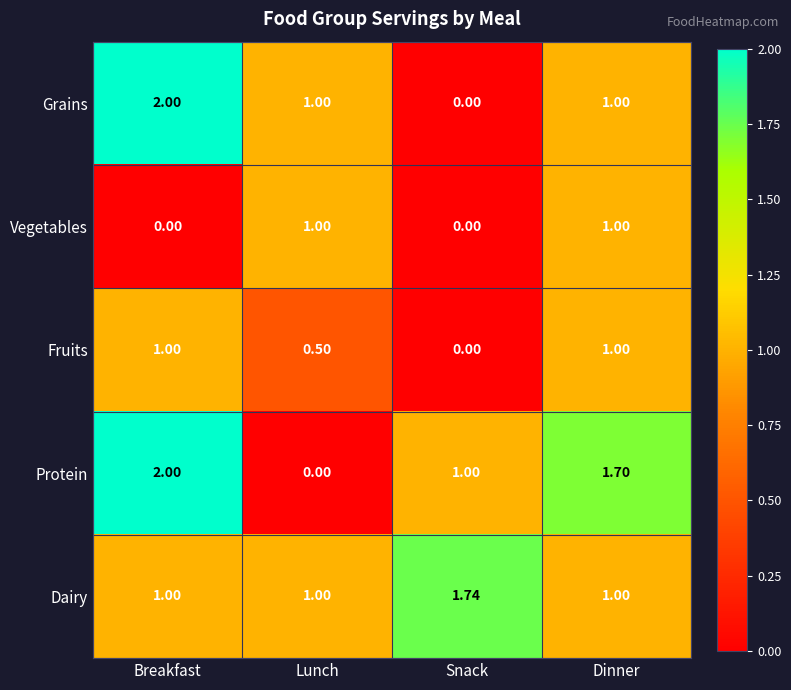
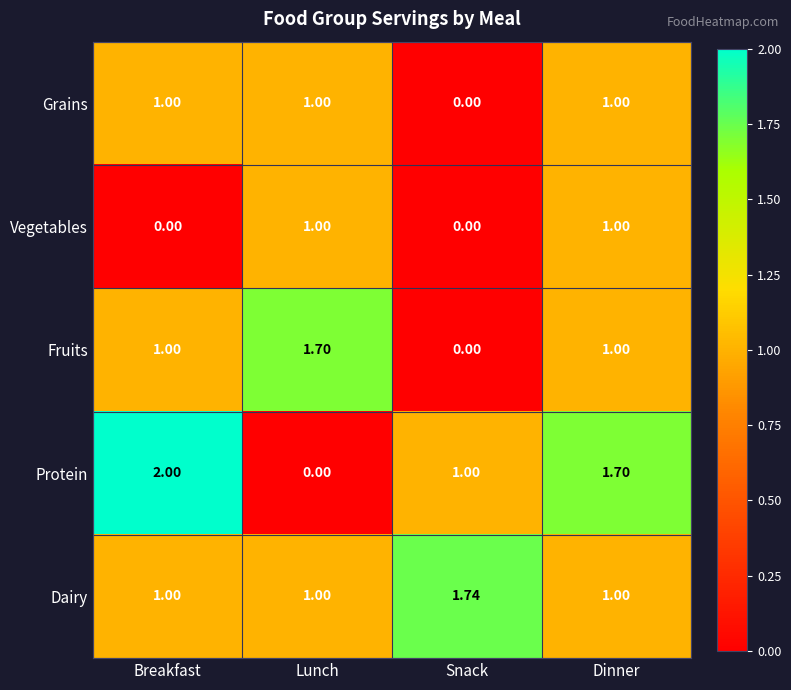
Grains, Breakfast: 2.00 -> 1.00
Fruits, Lunch: 0.50 -> 1.70
